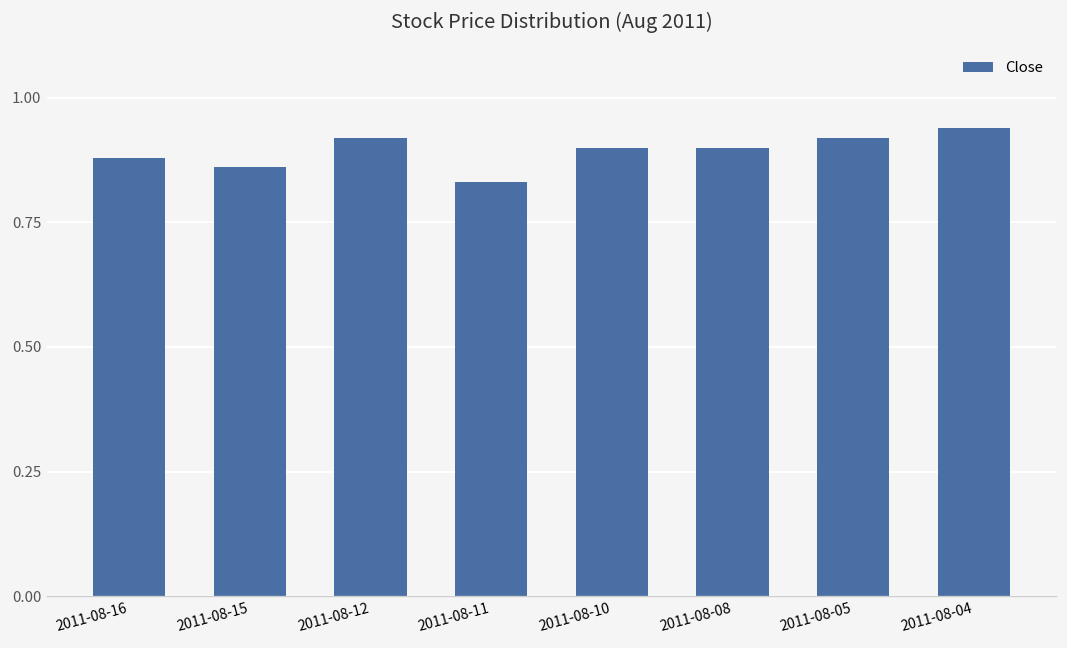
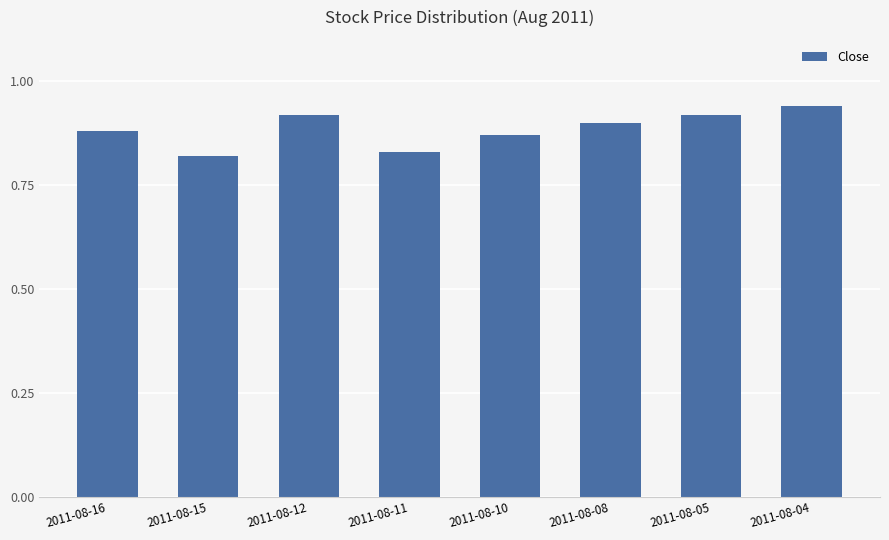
2011-08-15: 0.86 -> 0.82
2011-08-10: 0.90 -> 0.87
